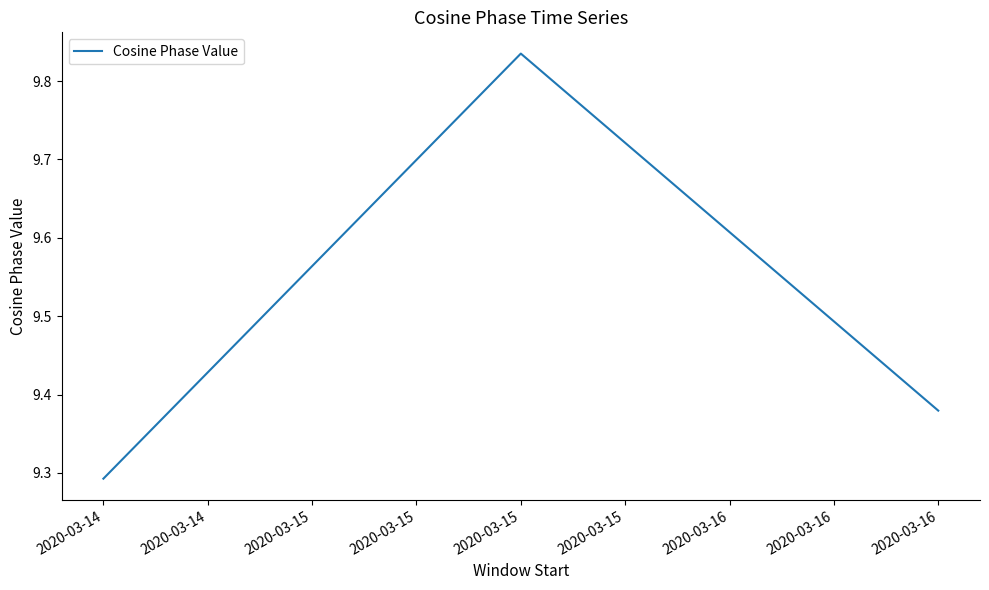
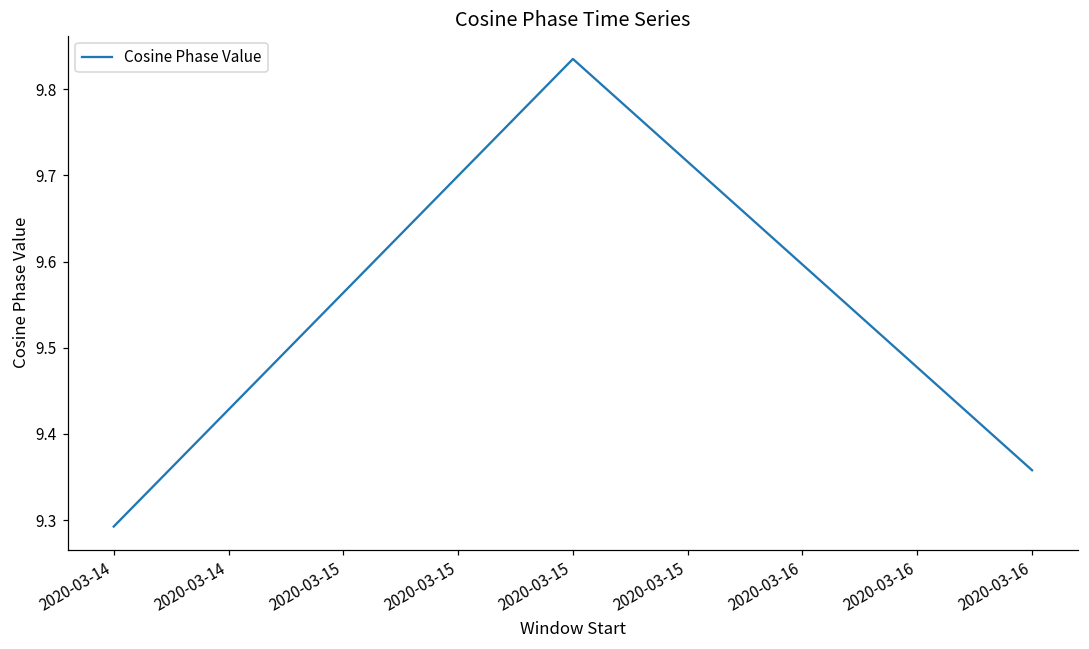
2020-03-16: 9.38 -> 9.36
